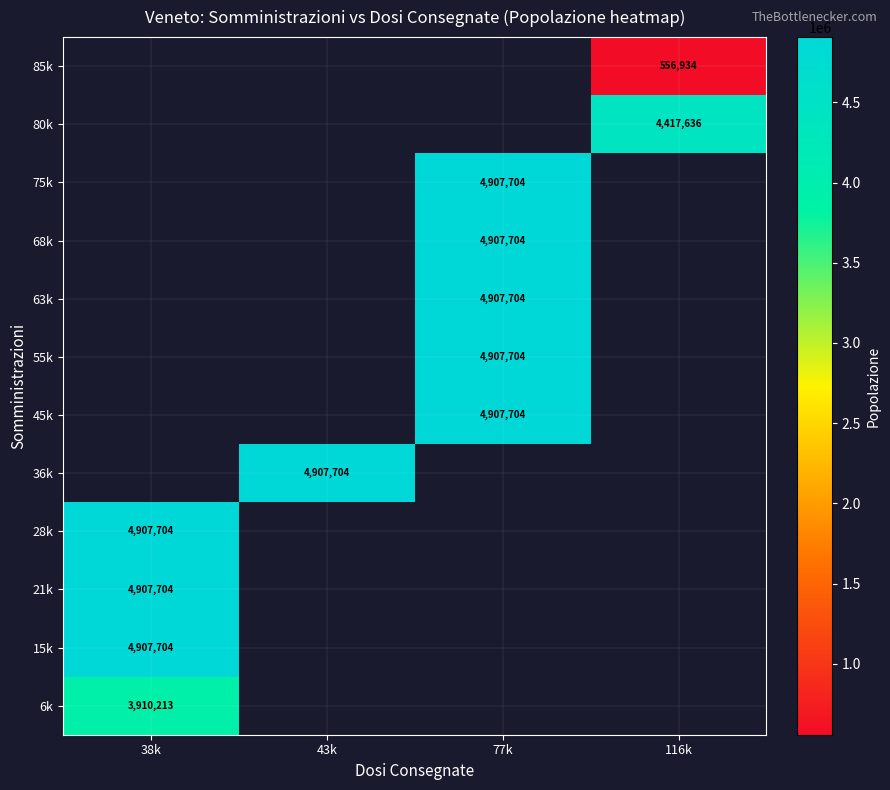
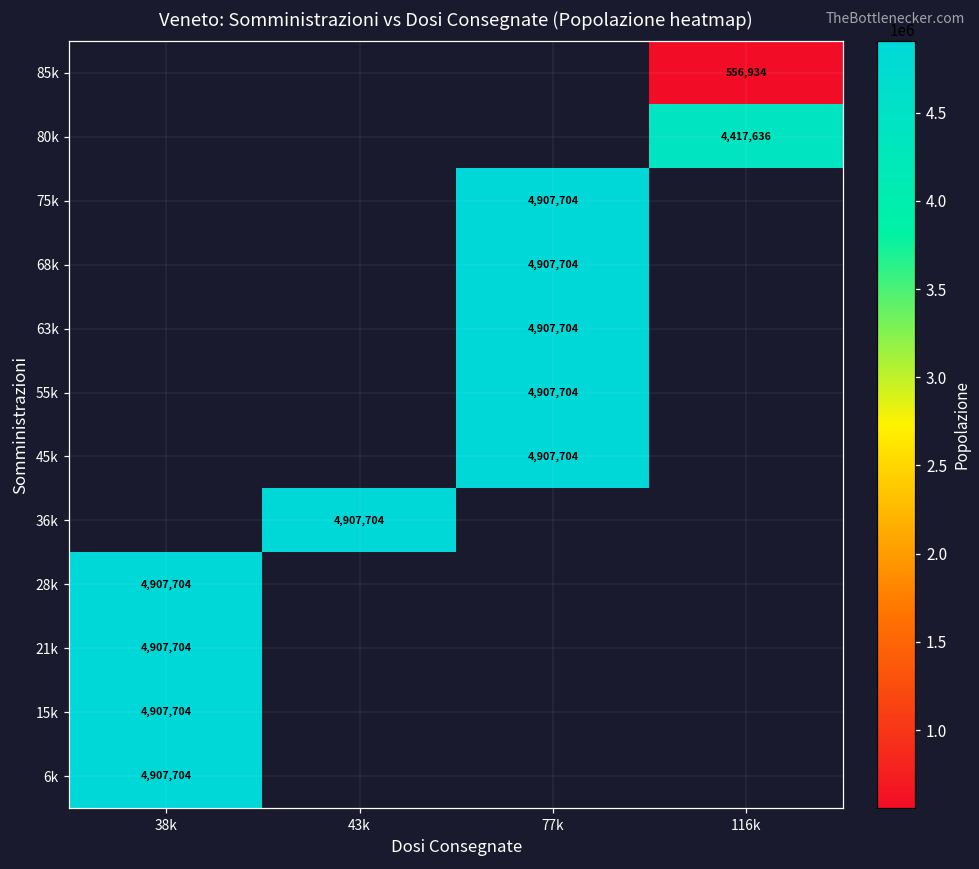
6k, 38k: 3,910,213 -> 4,907,704
